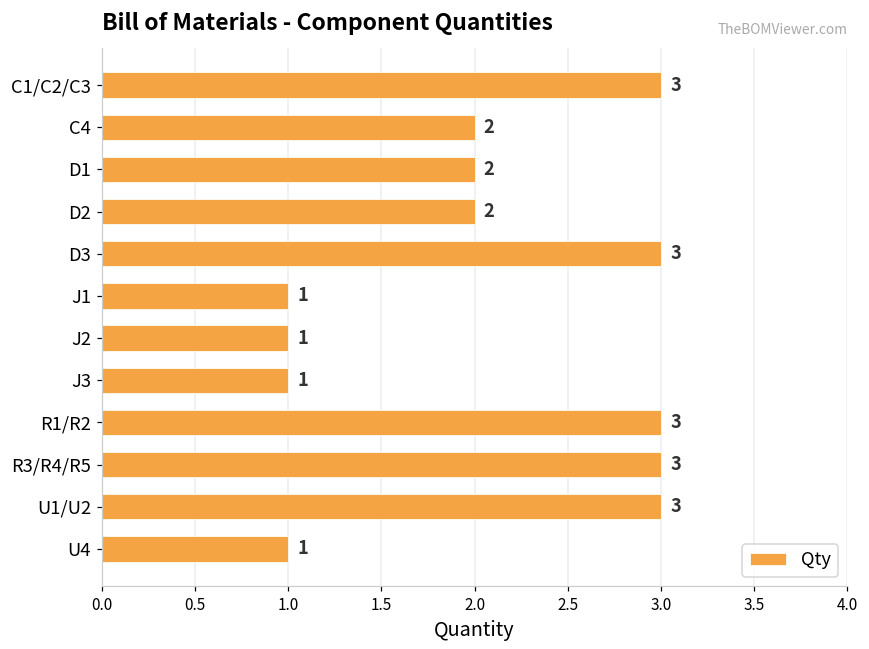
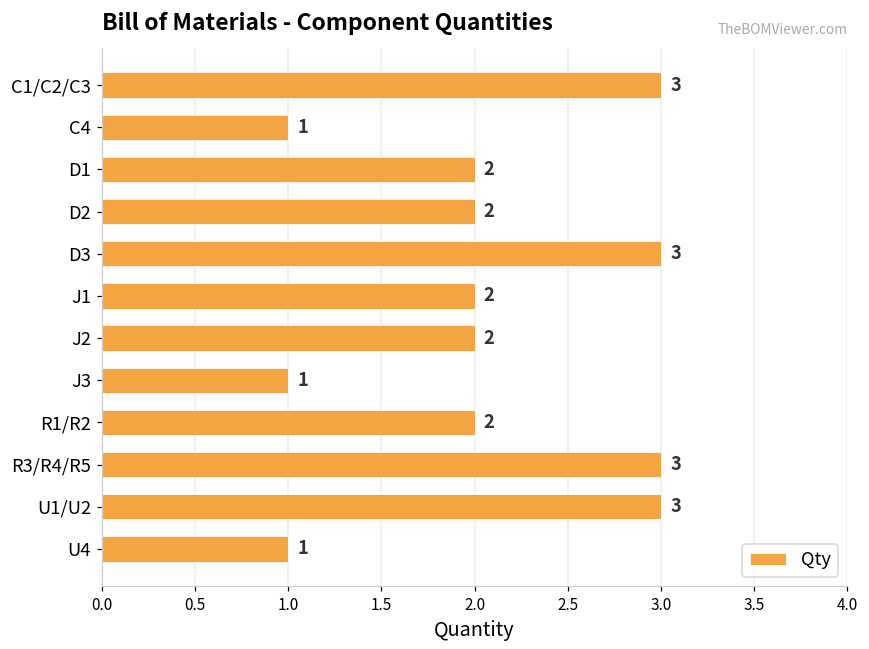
C4: 2 -> 1
J1: 1 -> 2
J2: 1 -> 2
R1/R2: 3 -> 2
